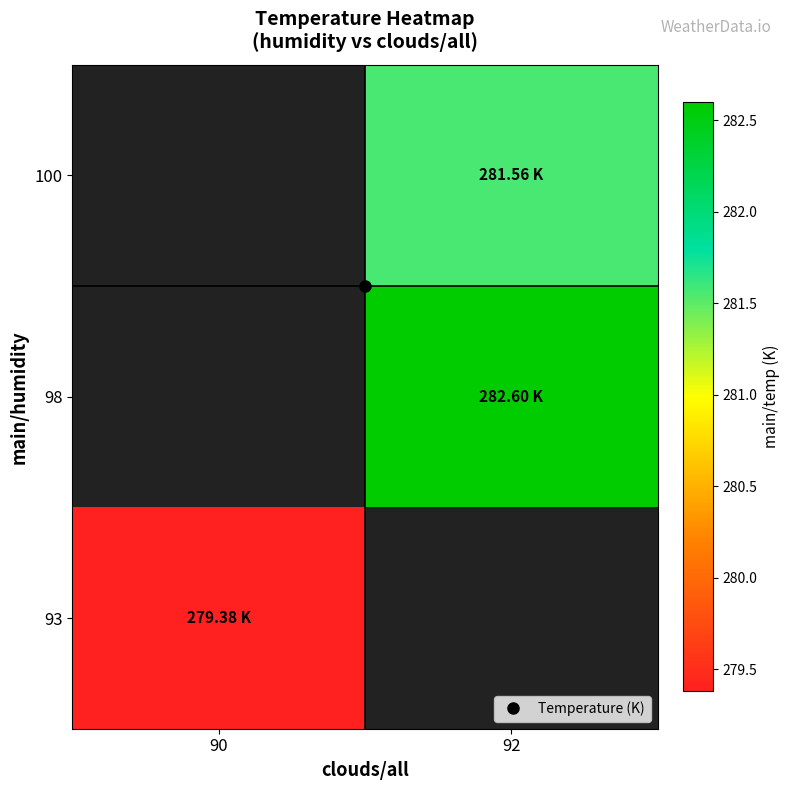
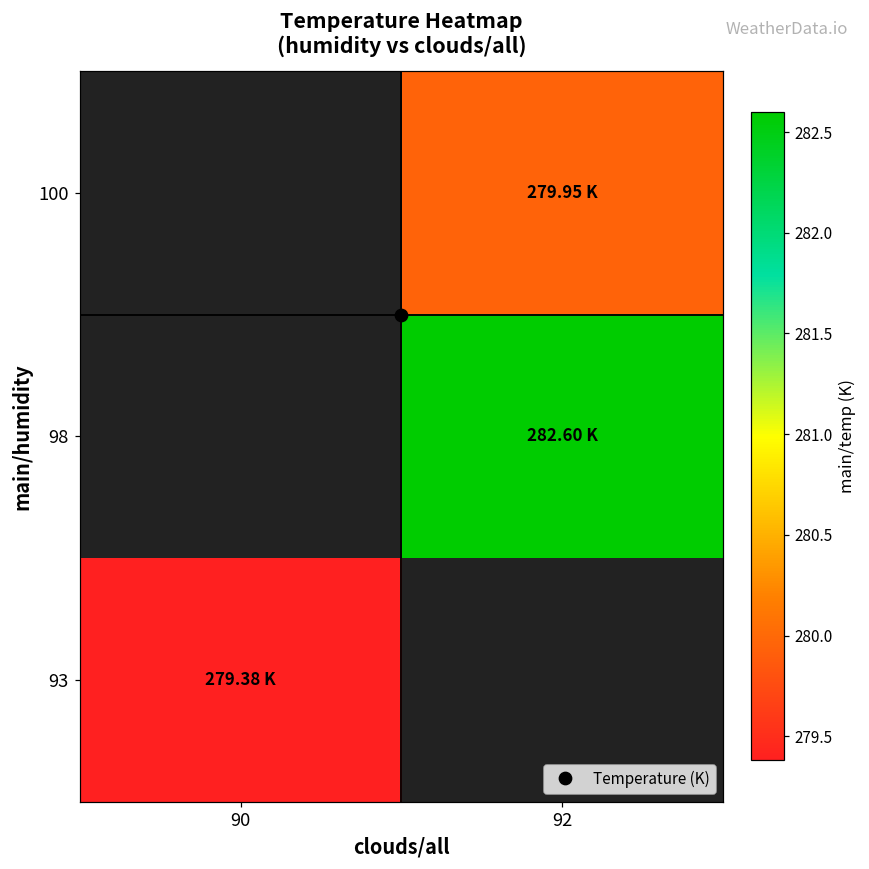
100, 92: 281.56 -> 279.95
